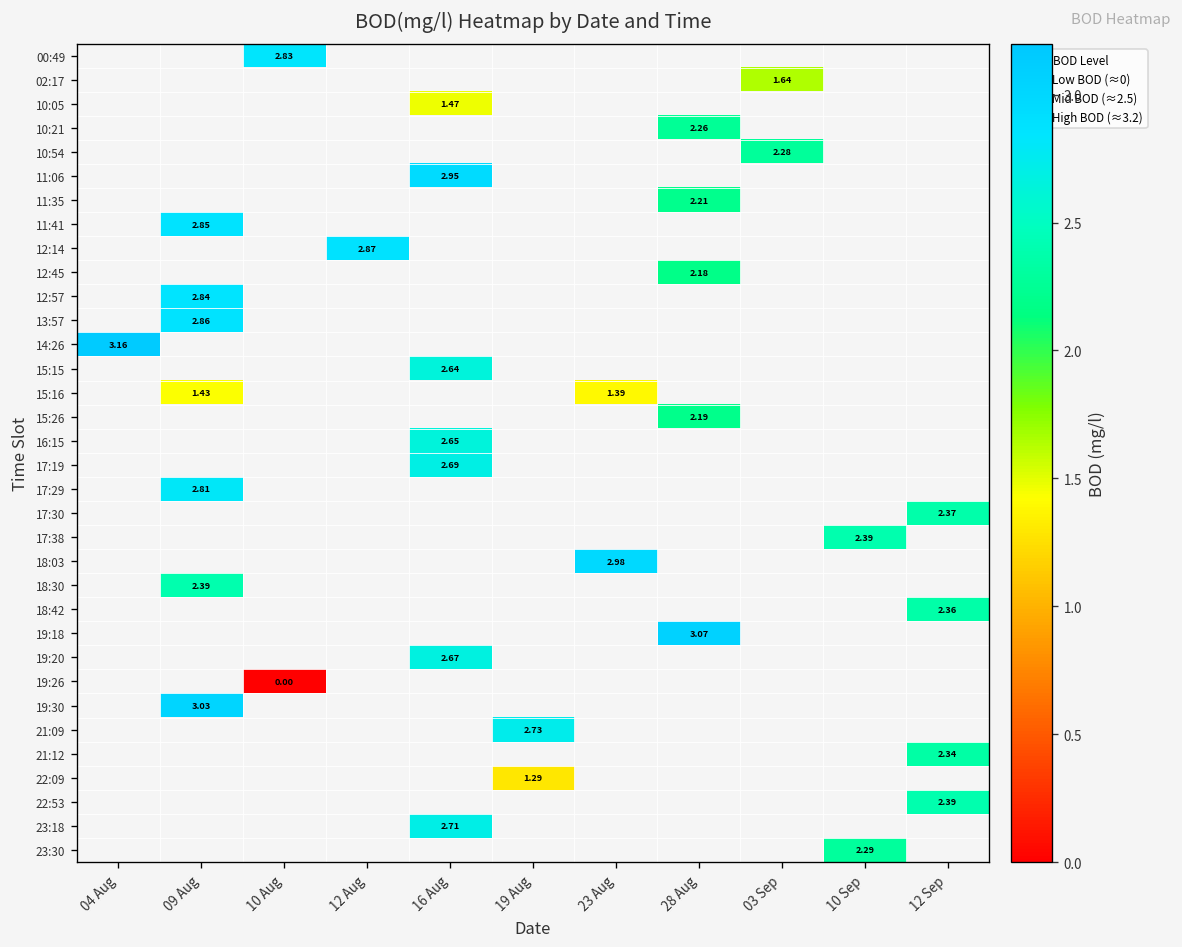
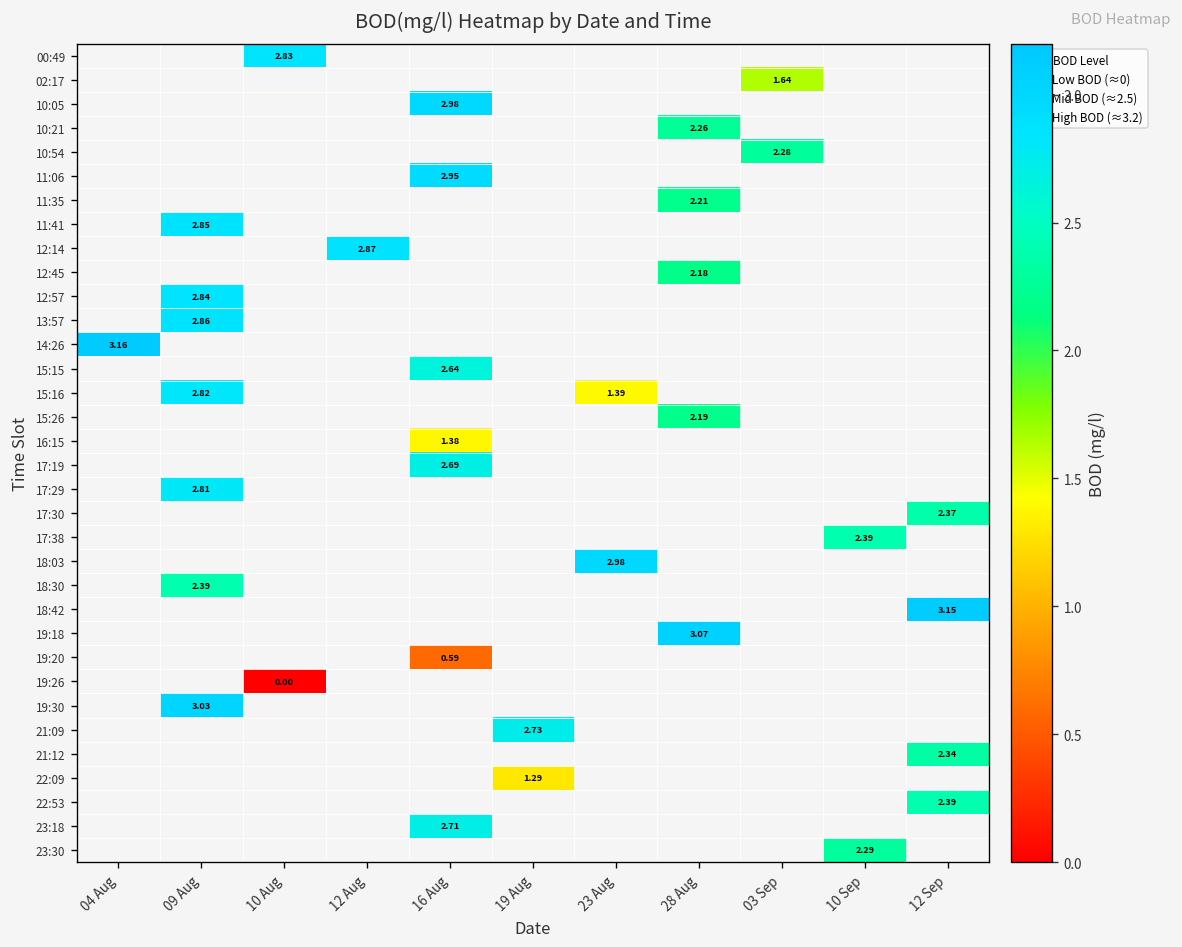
10:05, 16 Aug: 1.47 -> 2.98
15:16, 09 Aug: 1.43 -> 2.82
16:15, 16 Aug: 2.65 -> 1.38
18:42, 12 Sep: 2.36 -> 3.15
19:20, 16 Aug: 2.67 -> 0.59
